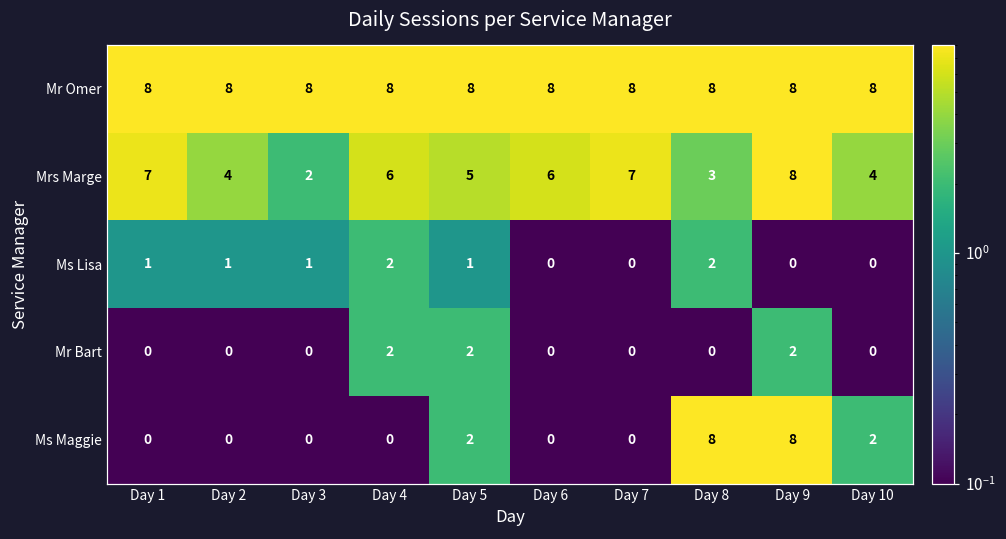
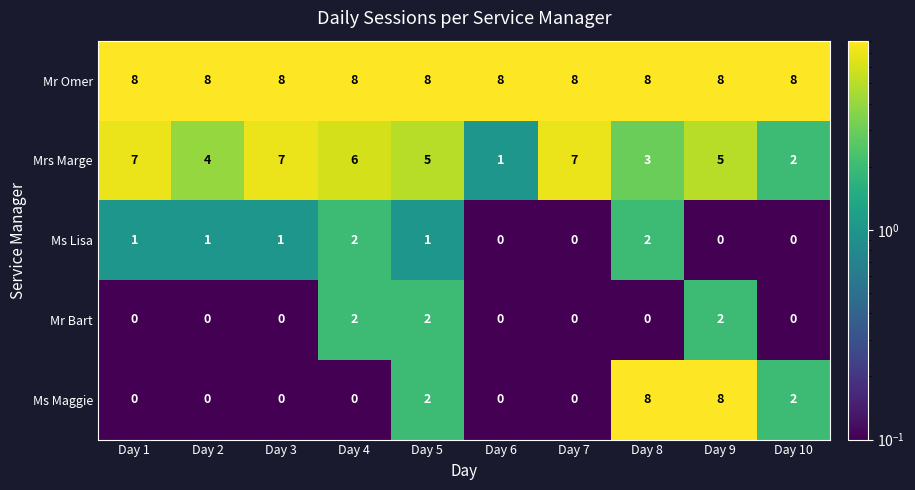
Mrs Marge, Day 3: 2 -> 7
Mrs Marge, Day 6: 6 -> 1
Mrs Marge, Day 9: 8 -> 5
Mrs Marge, Day 10: 4 -> 2
